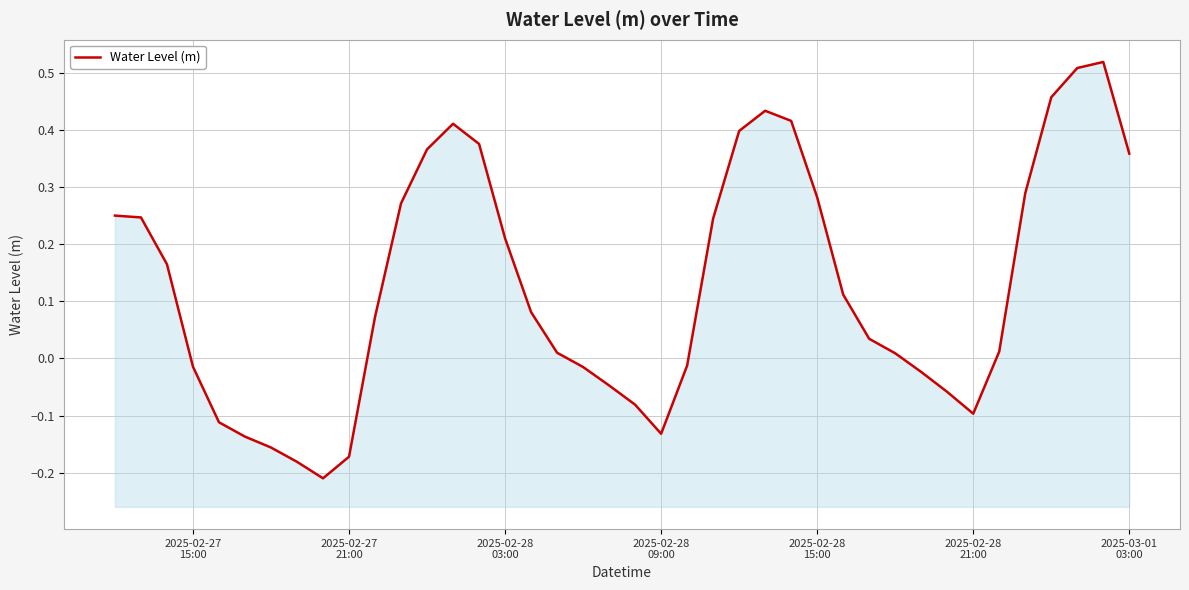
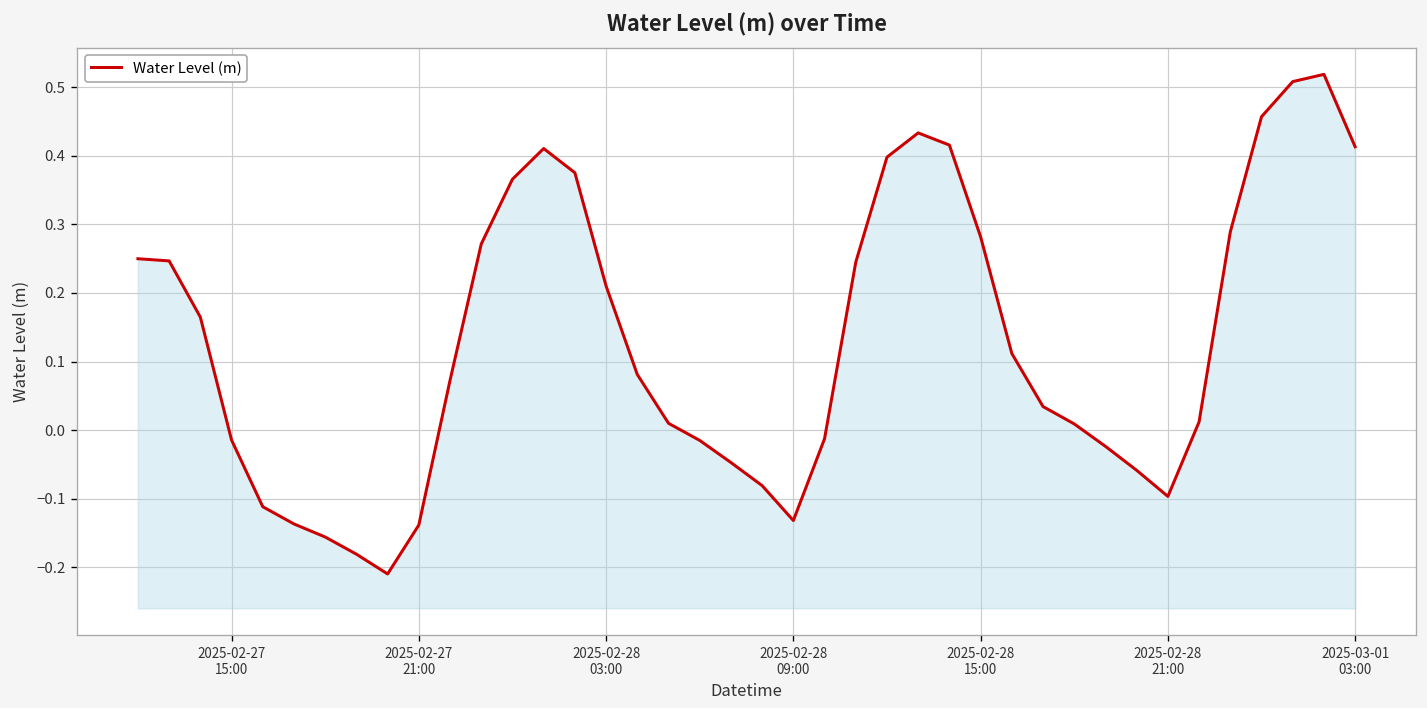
2025-02-27 21:00: -0.17 -> -0.14
2025-03-01 03:00: 0.36 -> 0.41
